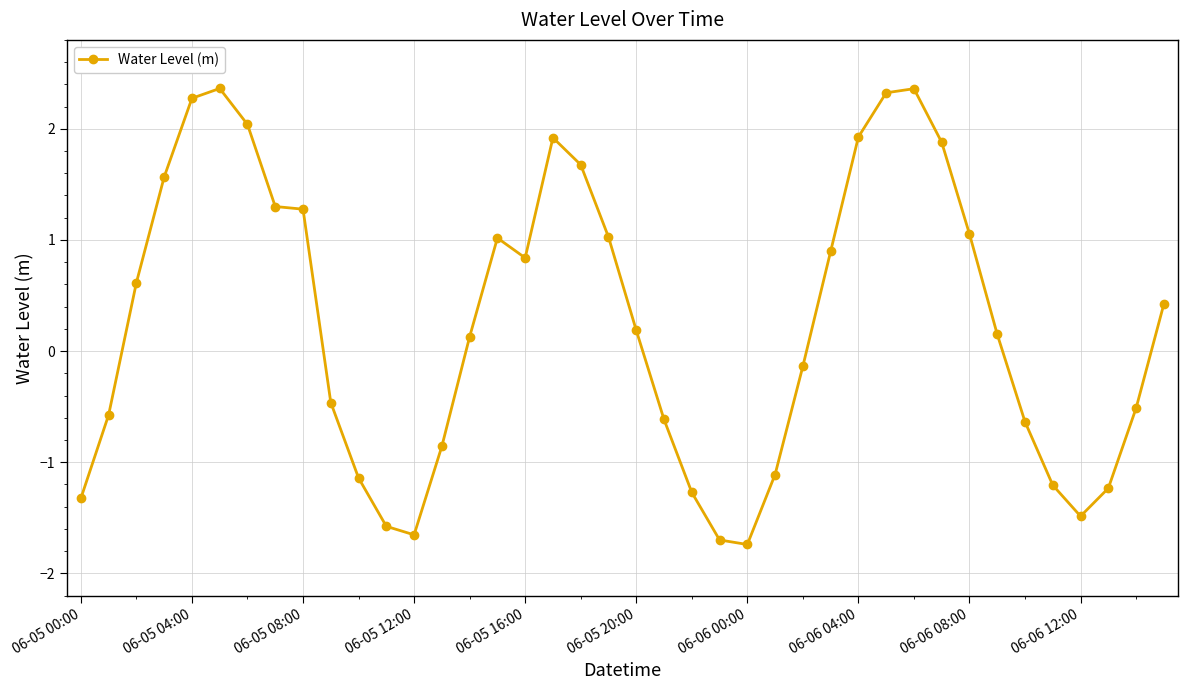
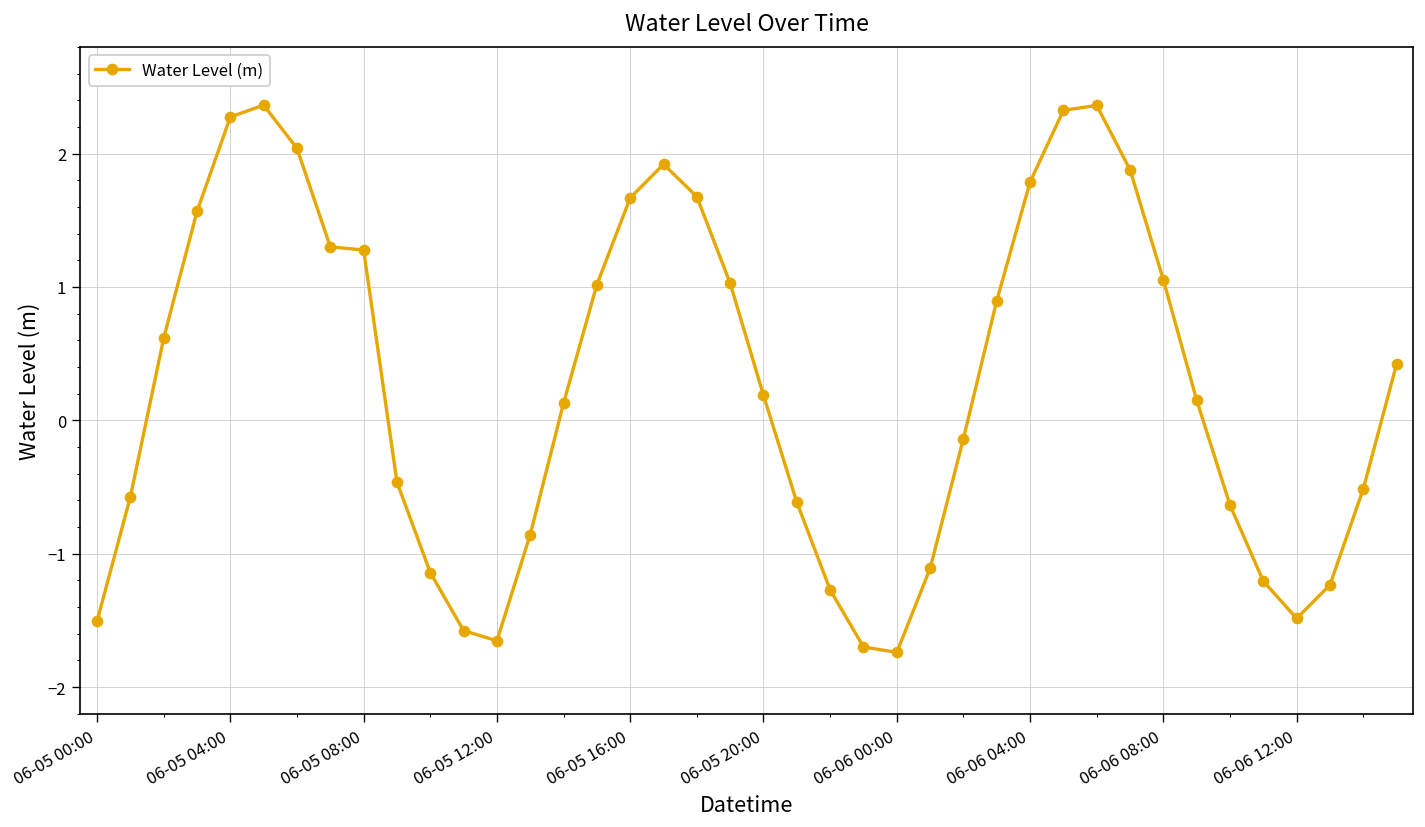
06-05 00:00: -1.32 -> -1.51
06-05 16:00: 0.84 -> 1.67
06-06 04:00: 1.93 -> 1.79
